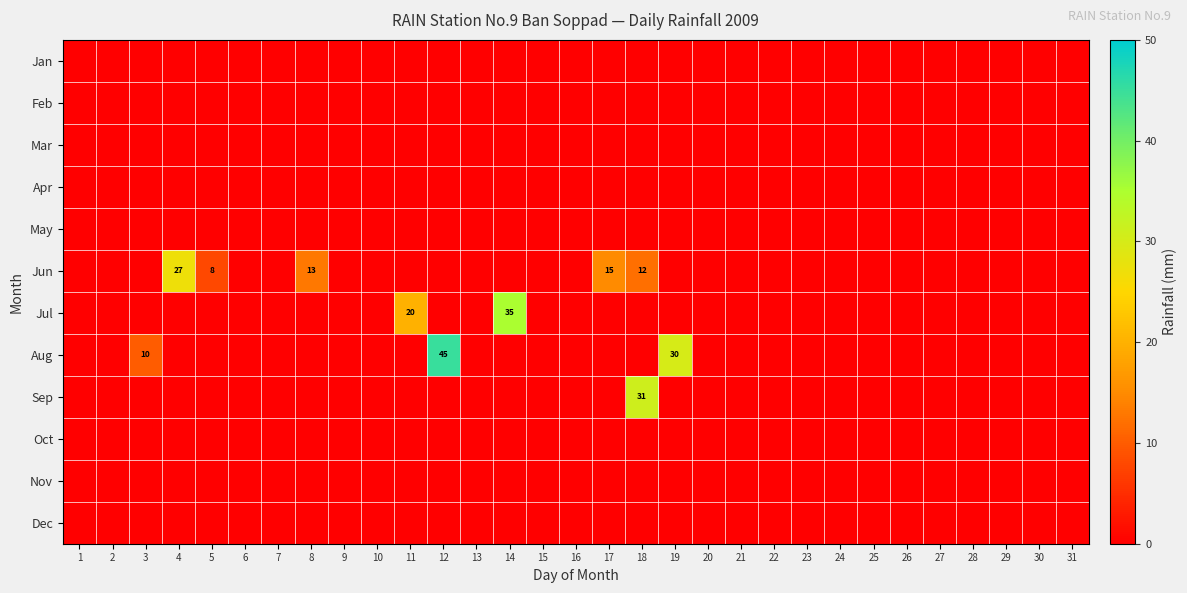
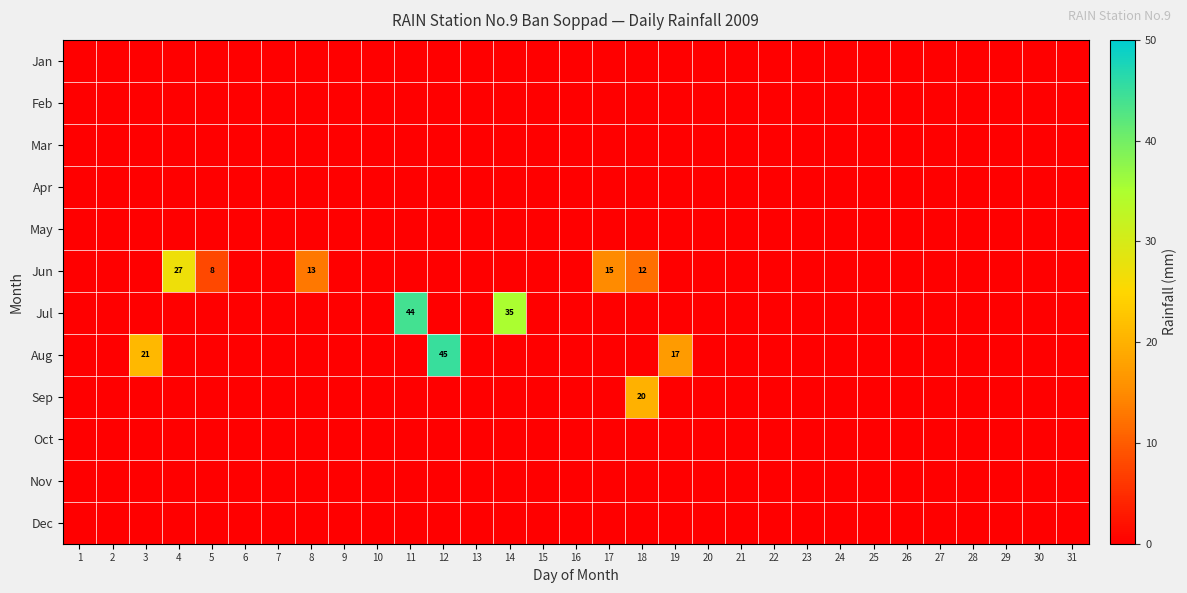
Jul, 11: 20 -> 44
Aug, 3: 10 -> 21
Aug, 19: 30 -> 17
Sep, 18: 31 -> 20
